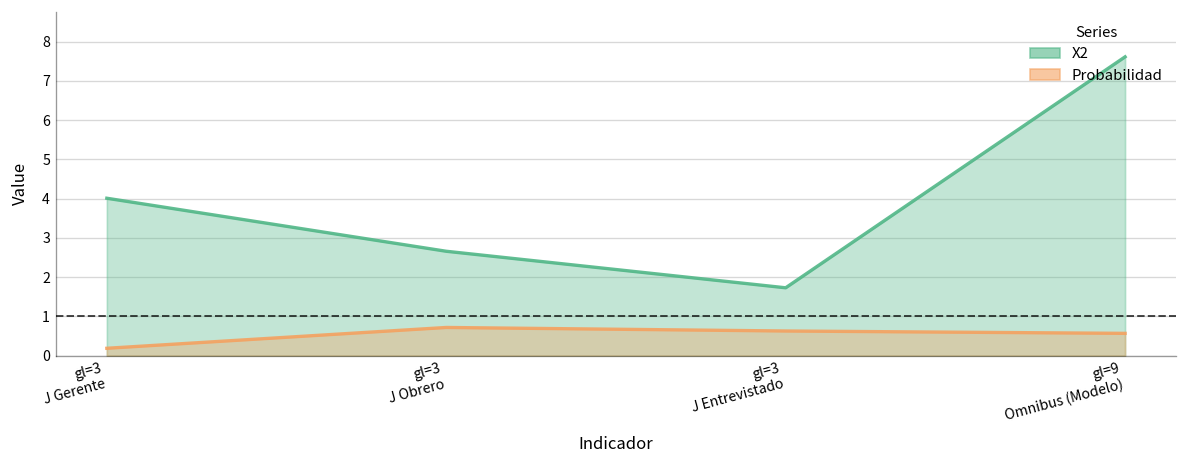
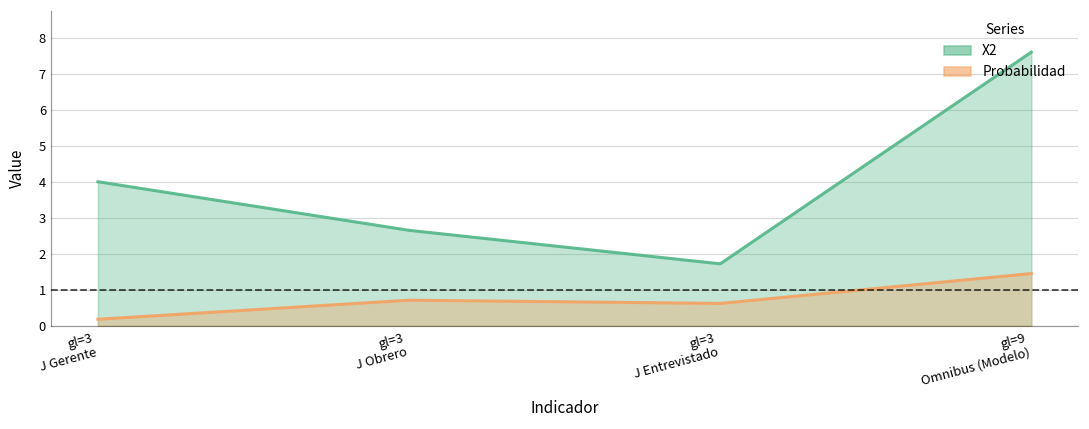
Probabilidad, gl=9 Omnibus (Modelo): 0.6 -> 1.5
